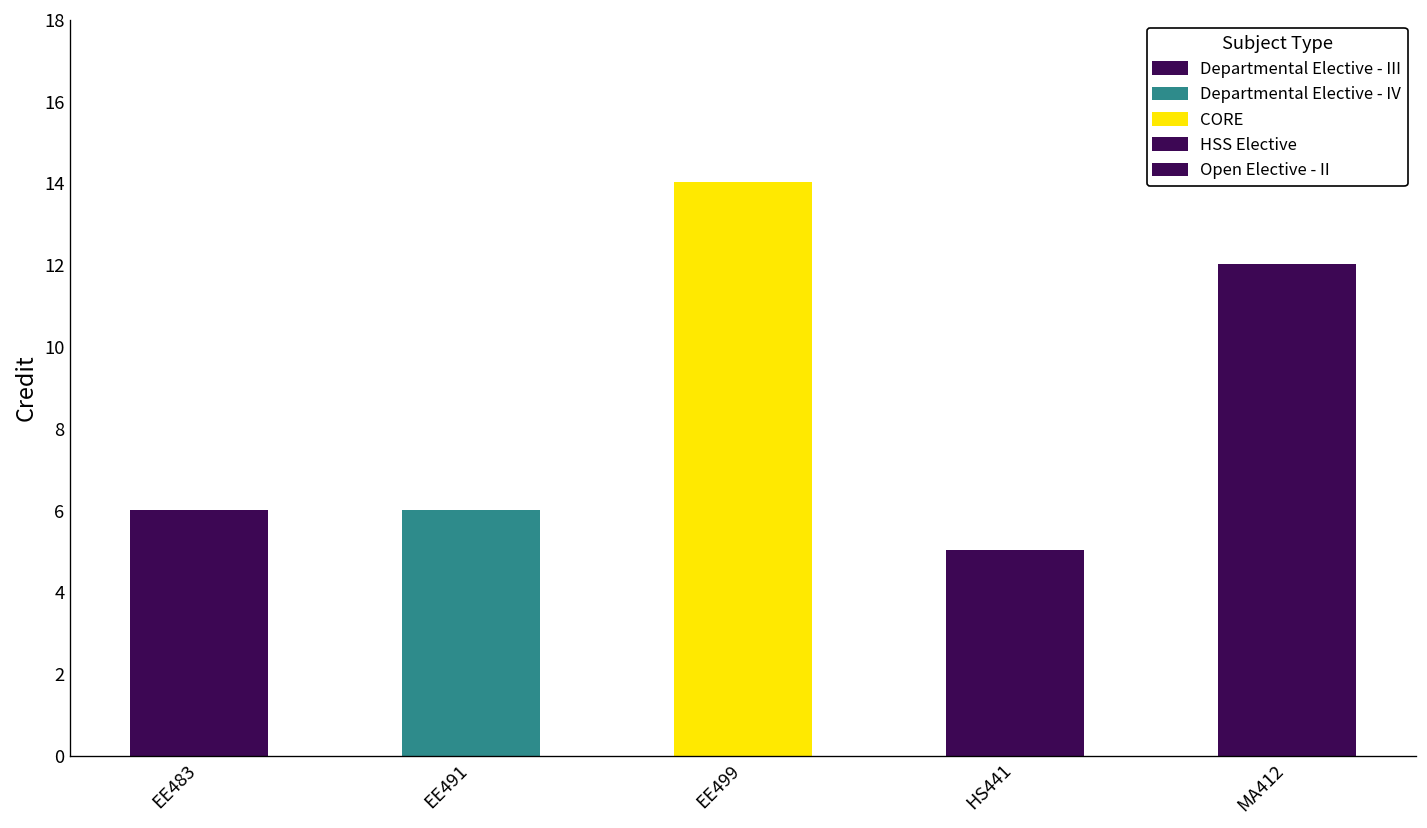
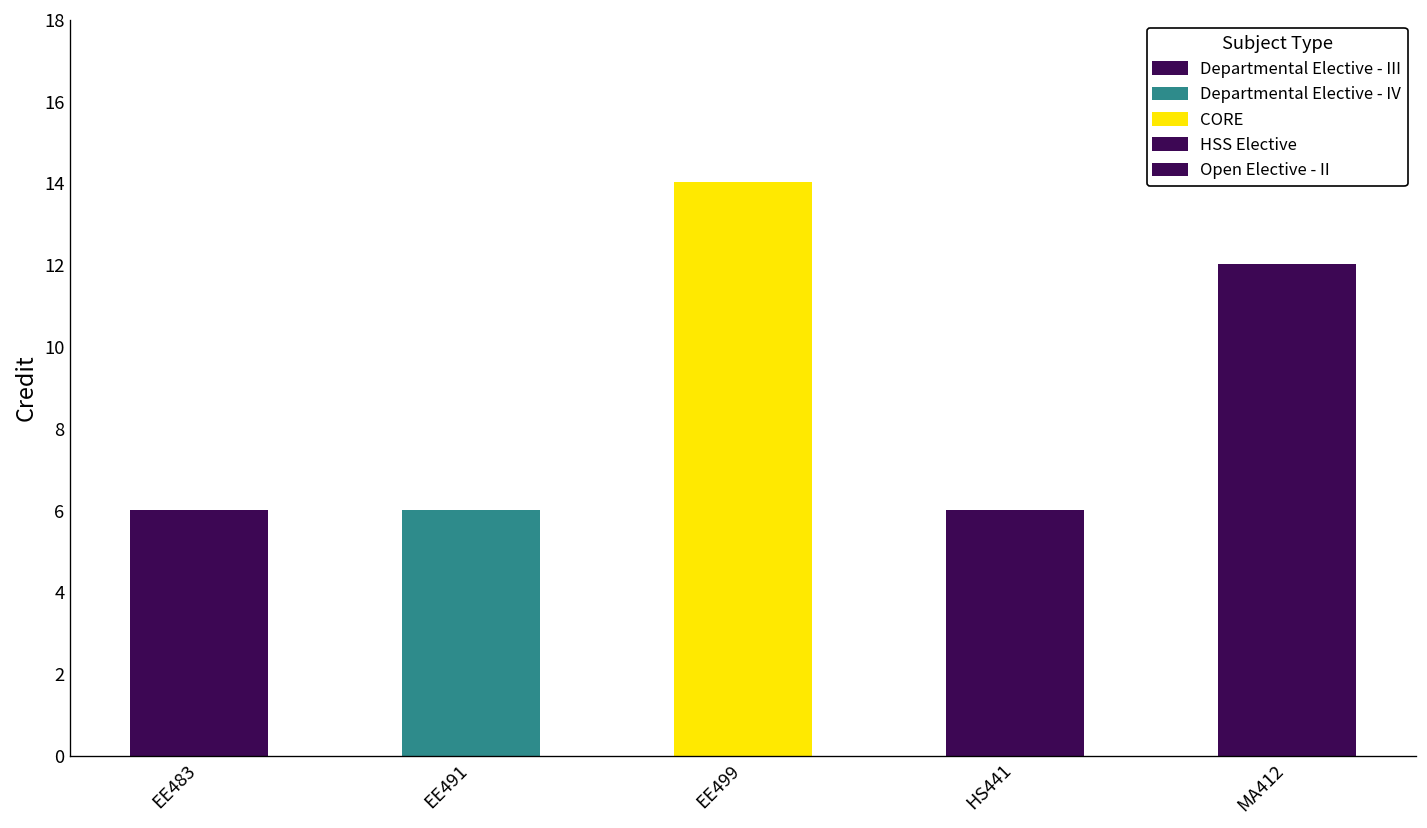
HS441: 5 -> 6
